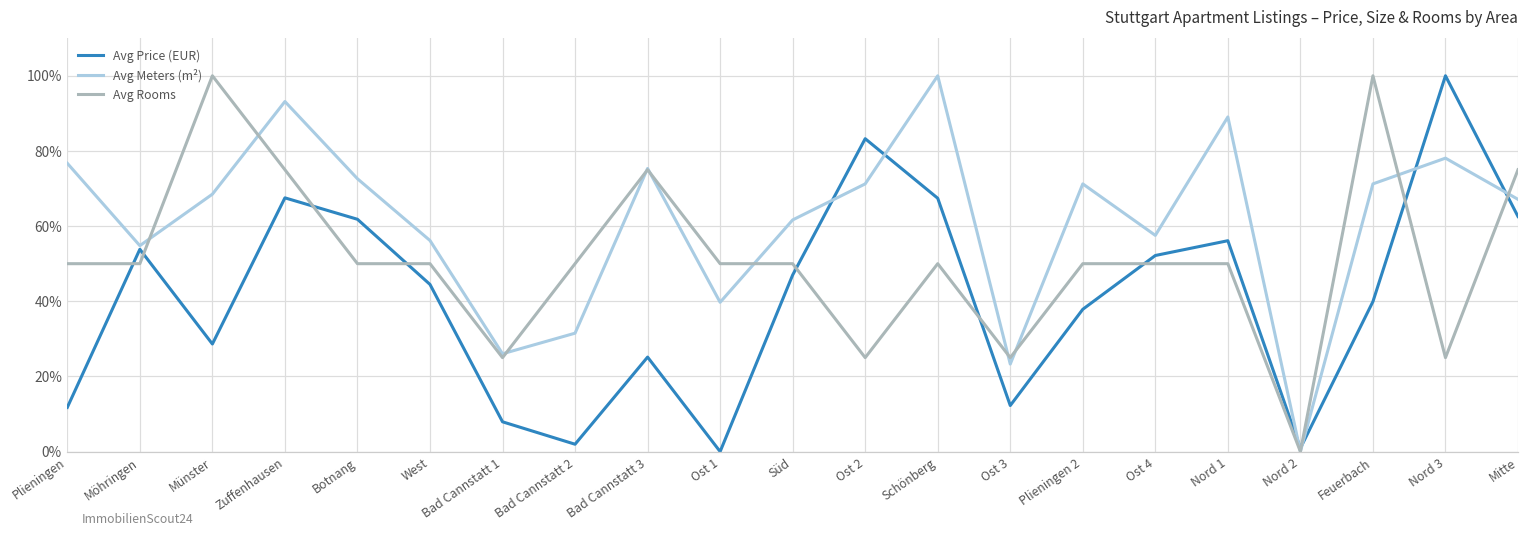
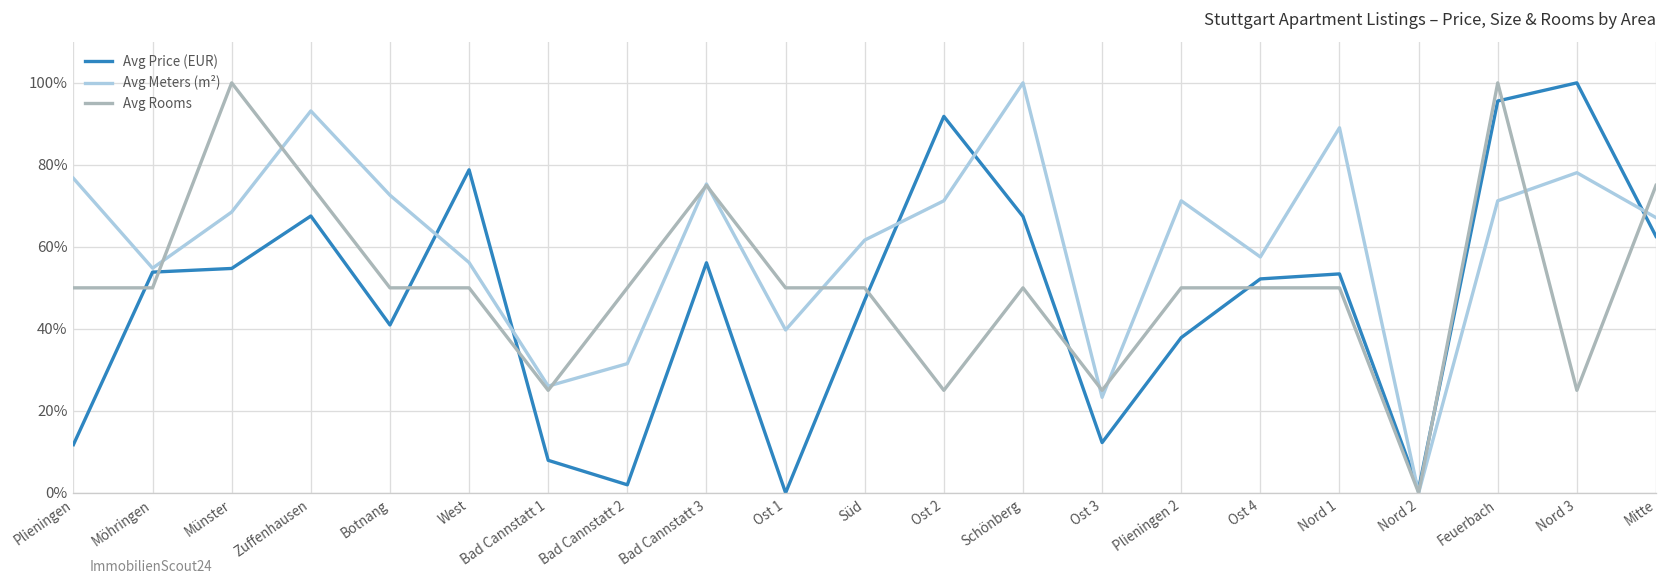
Avg Price (EUR), Münster: 29% -> 55%
Avg Price (EUR), Botnang: 62% -> 41%
Avg Price (EUR), West: 44% -> 79%
Avg Price (EUR), Bad Cannstatt 3: 25% -> 56%
Avg Price (EUR), Ost 2: 83% -> 92%
Avg Price (EUR), Nord 1: 56% -> 53%
Avg Price (EUR), Feuerbach: 40% -> 96%
